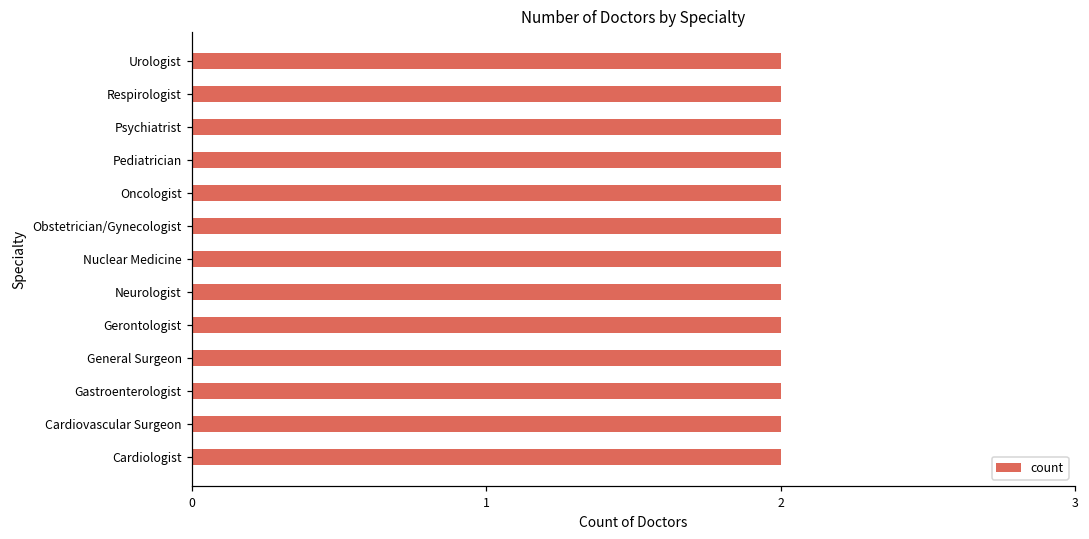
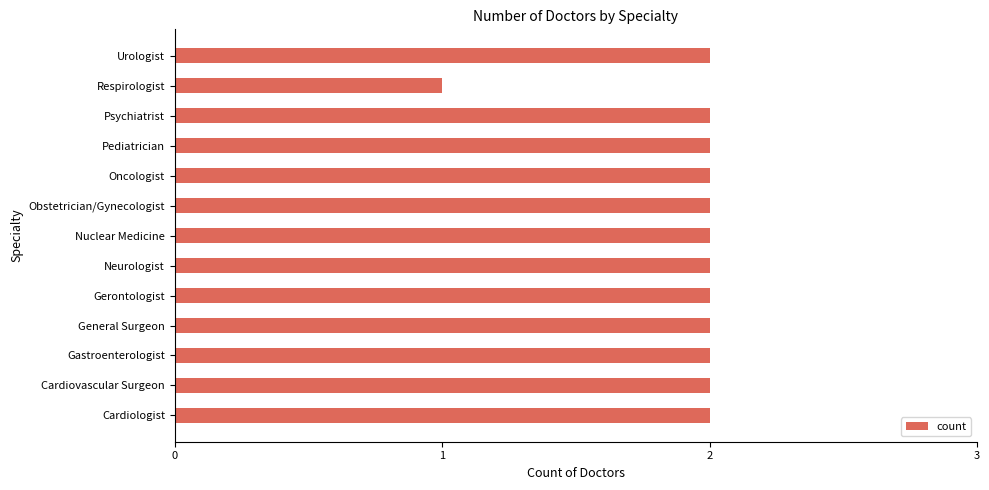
Respirologist: 2 -> 1
